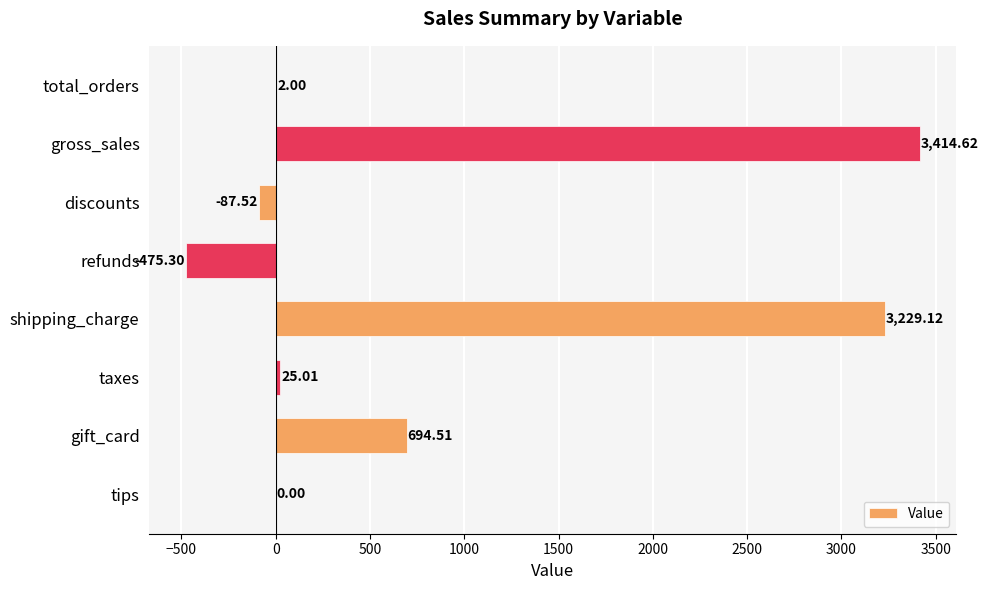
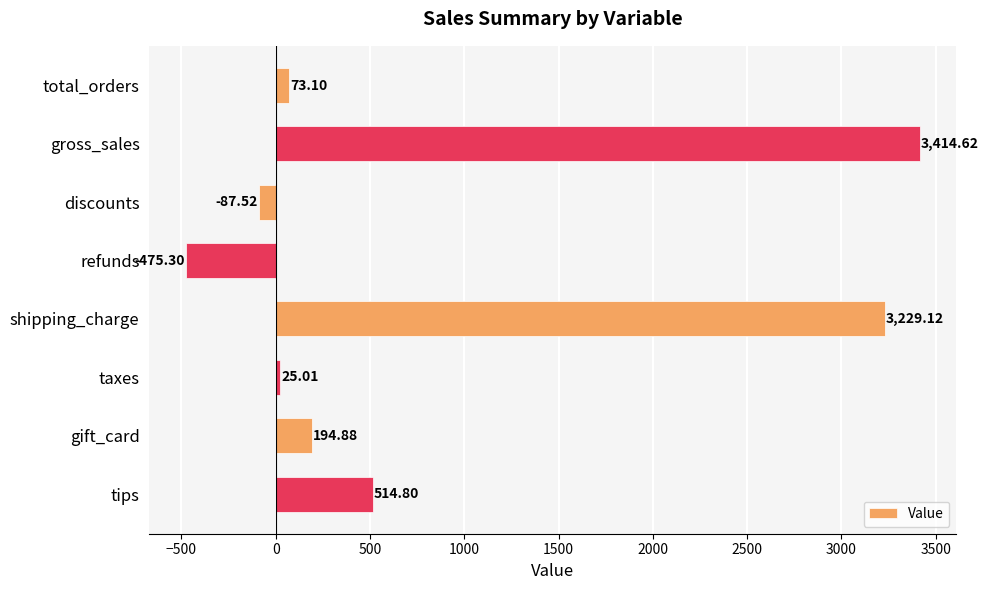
total_orders: 2.00 -> 73.10
gift_card: 694.51 -> 194.88
tips: 0.00 -> 514.80
